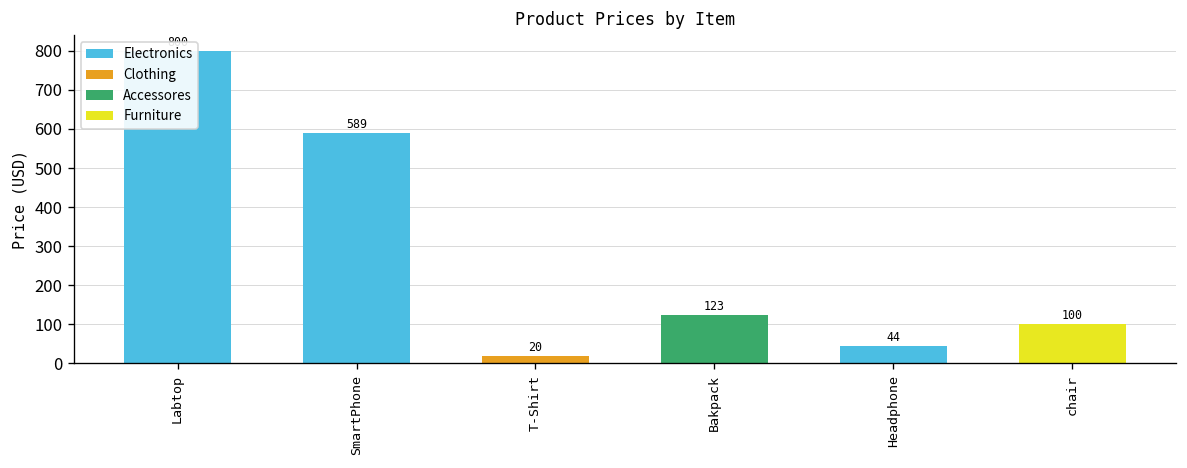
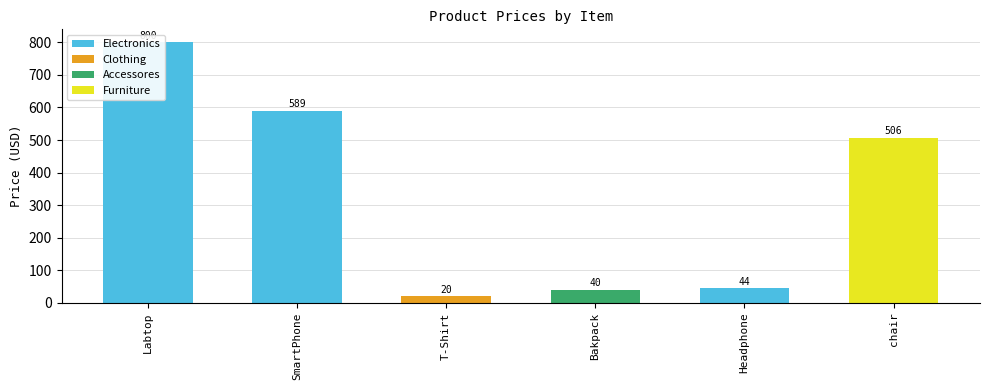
Bakpack: 123 -> 40
chair: 100 -> 506
